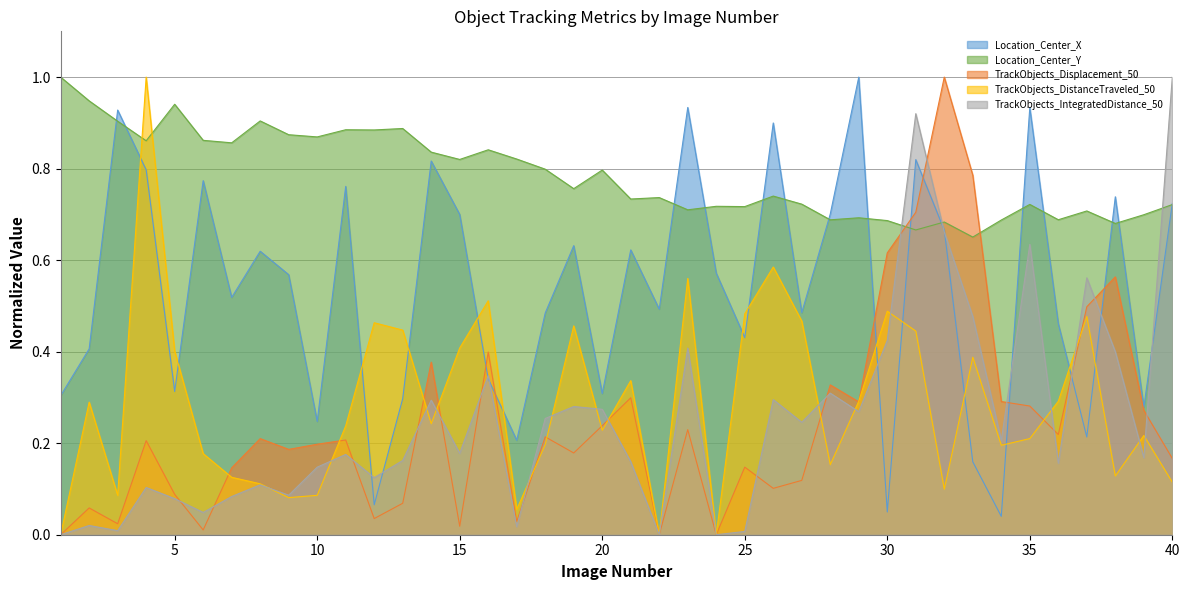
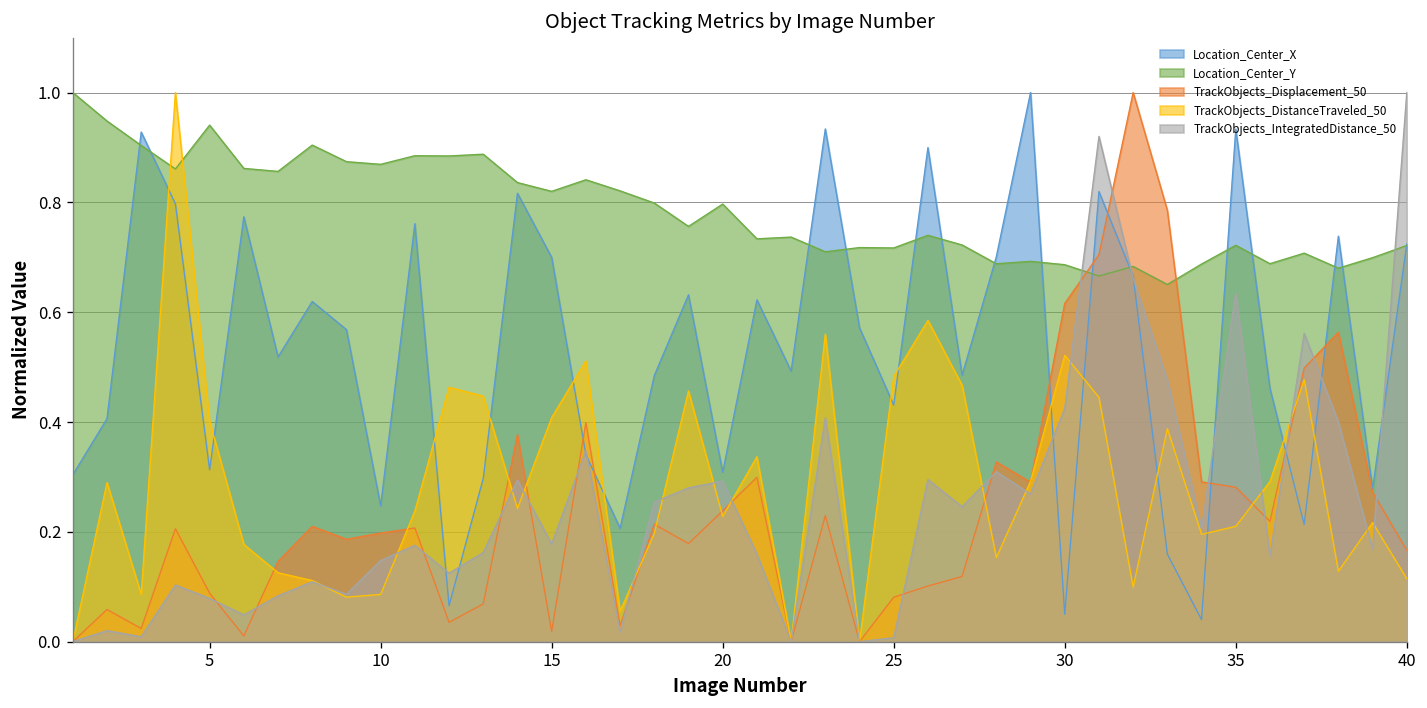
TrackObjects_IntegratedDistance_50, 20: 0.27 -> 0.29
TrackObjects_Displacement_50, 25: 0.15 -> 0.08
TrackObjects_DistanceTraveled_50, 30: 0.49 -> 0.52
